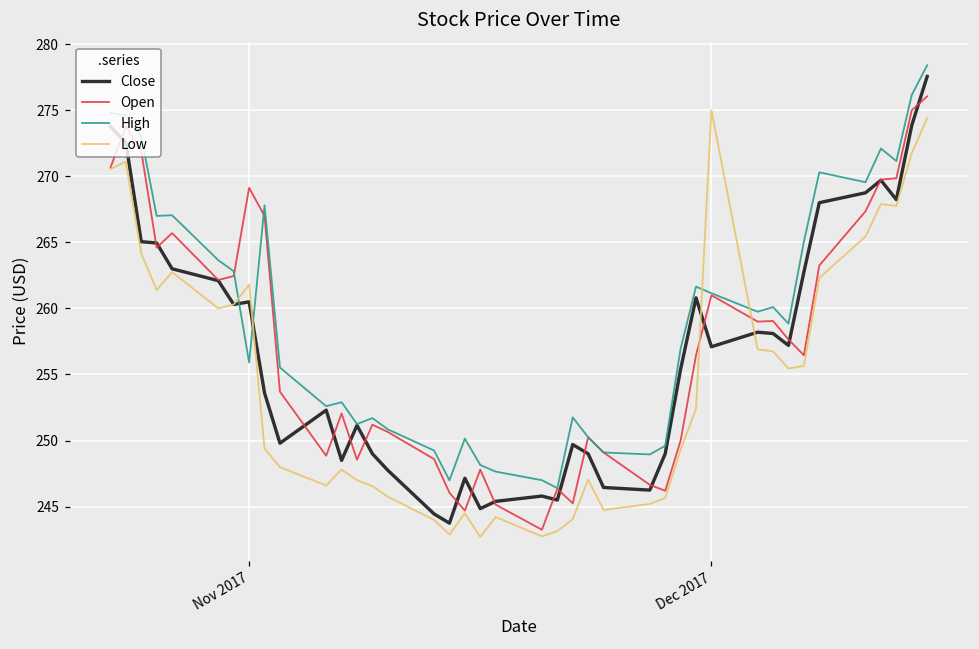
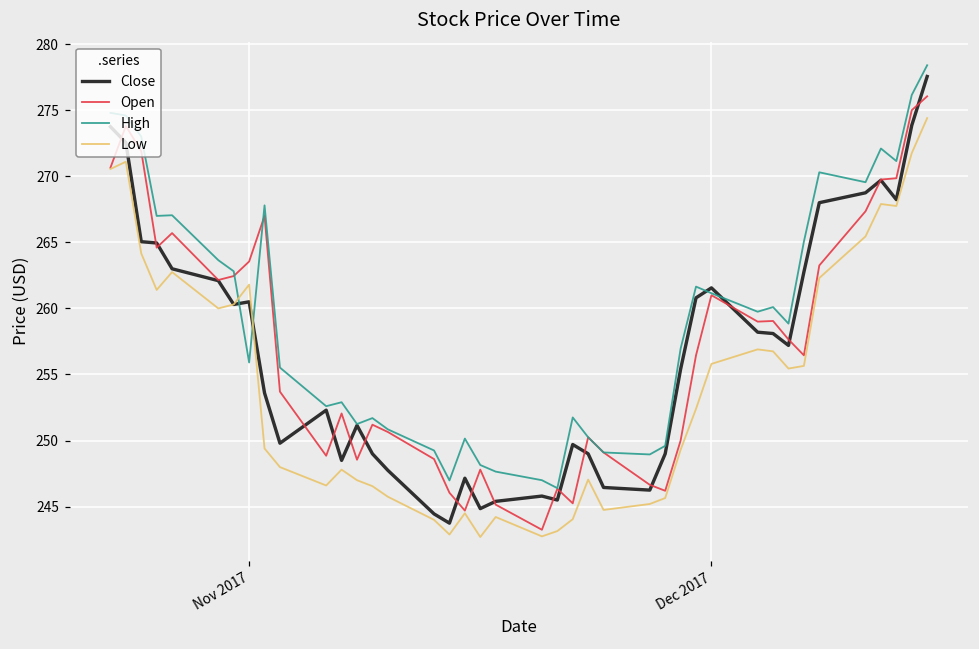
Open, Nov 2017: 269.1 -> 263.5
Close, Dec 2017: 257.1 -> 261.6
Low, Dec 2017: 275.0 -> 255.8
